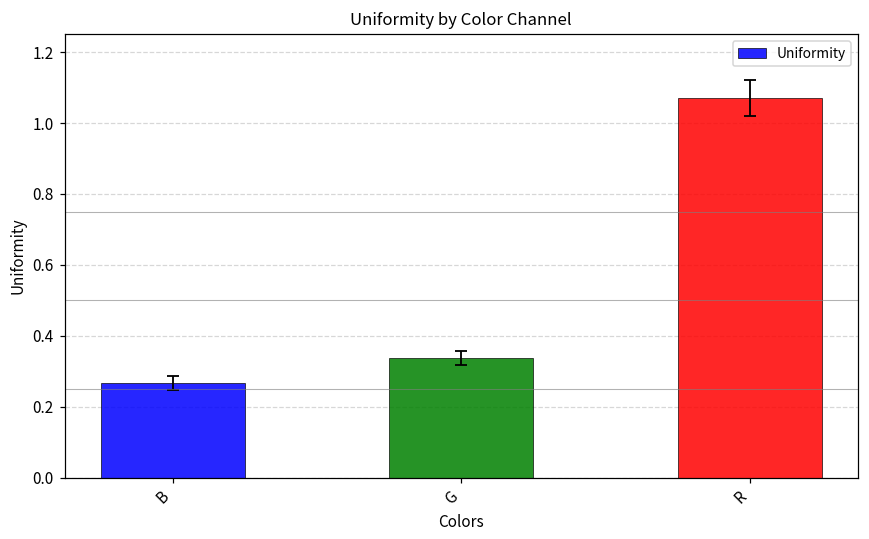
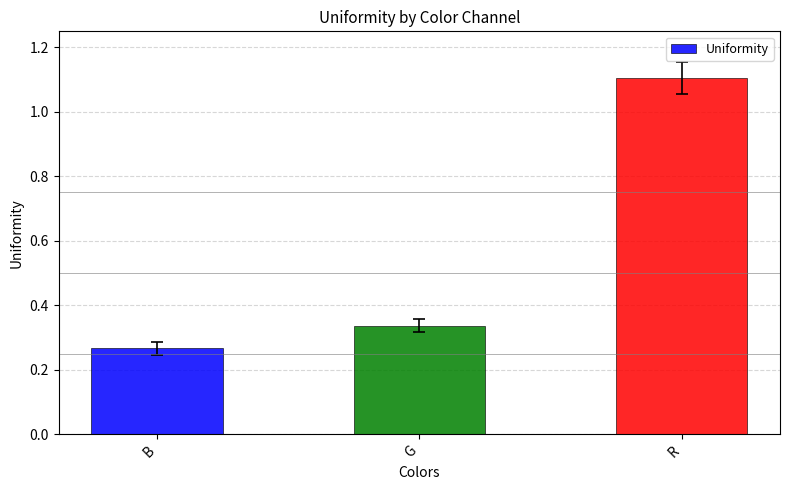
Uniformity, R: 1.07 -> 1.11
